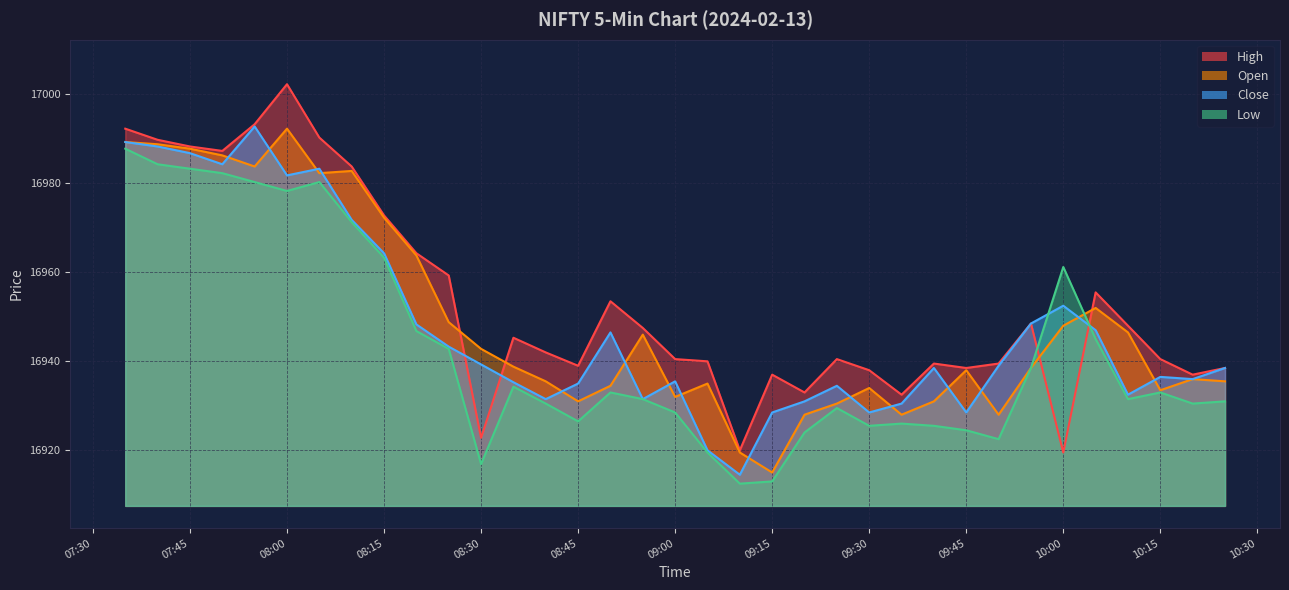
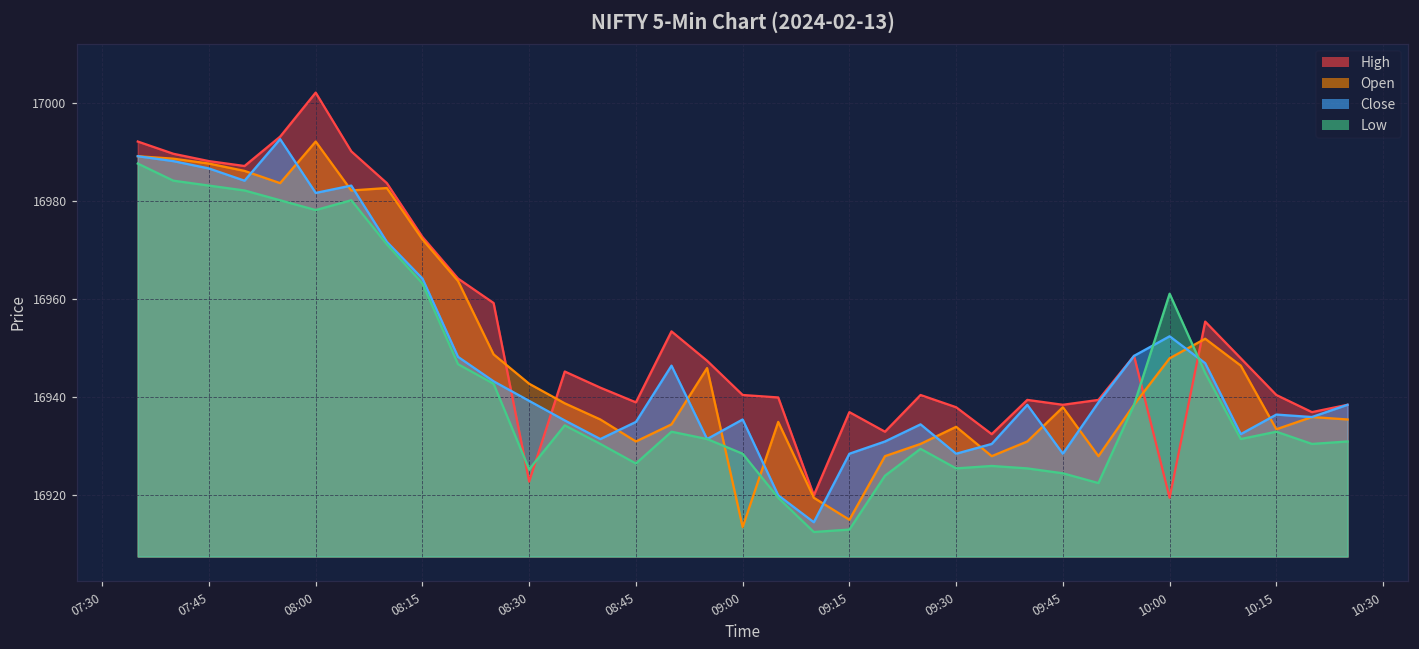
Low, 08:30: 16917 -> 16925
Open, 09:00: 16932 -> 16913
